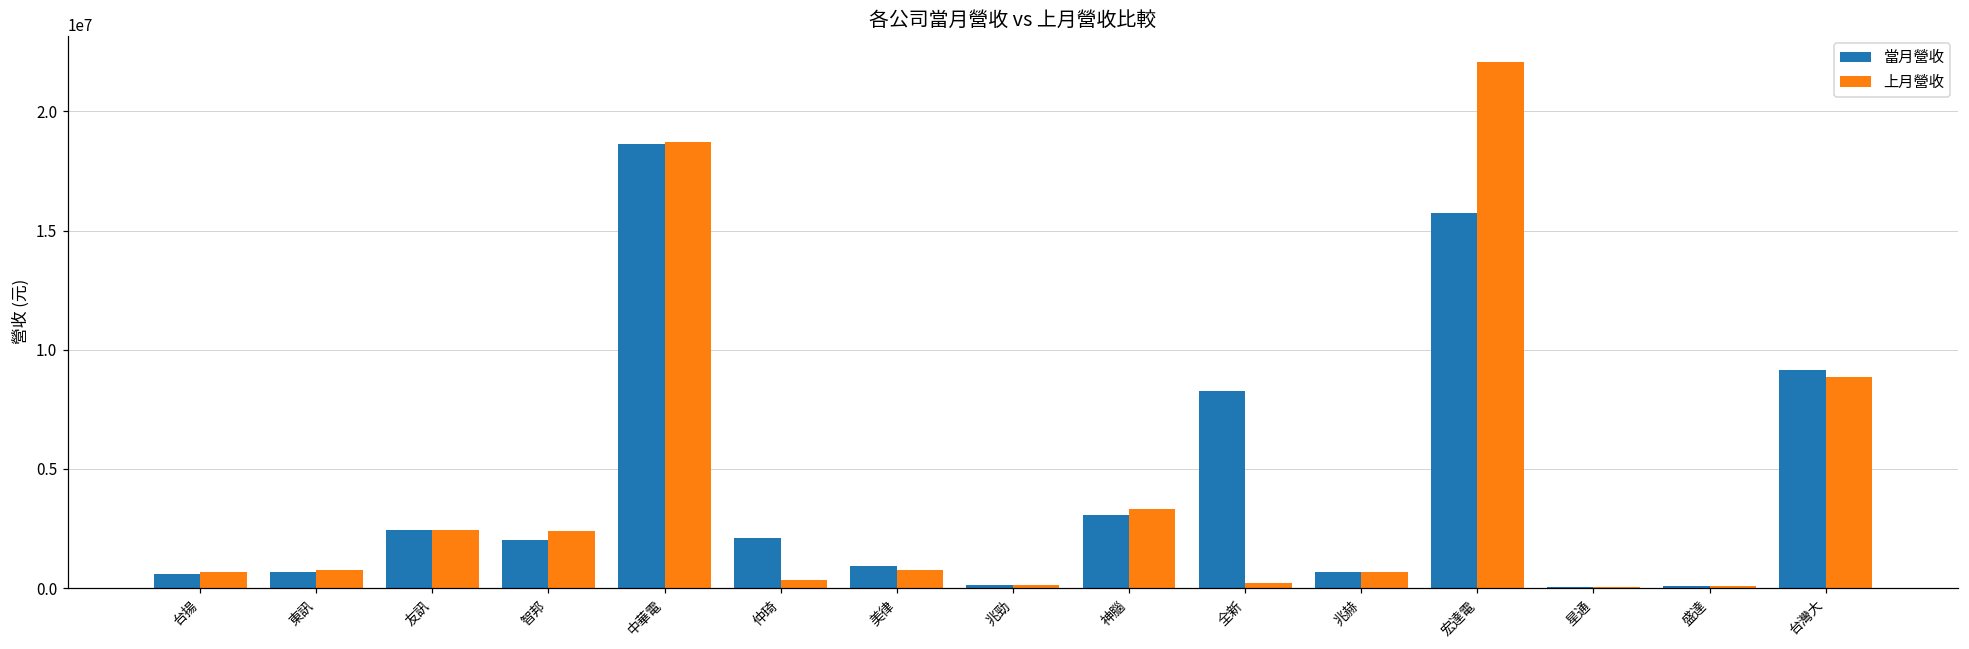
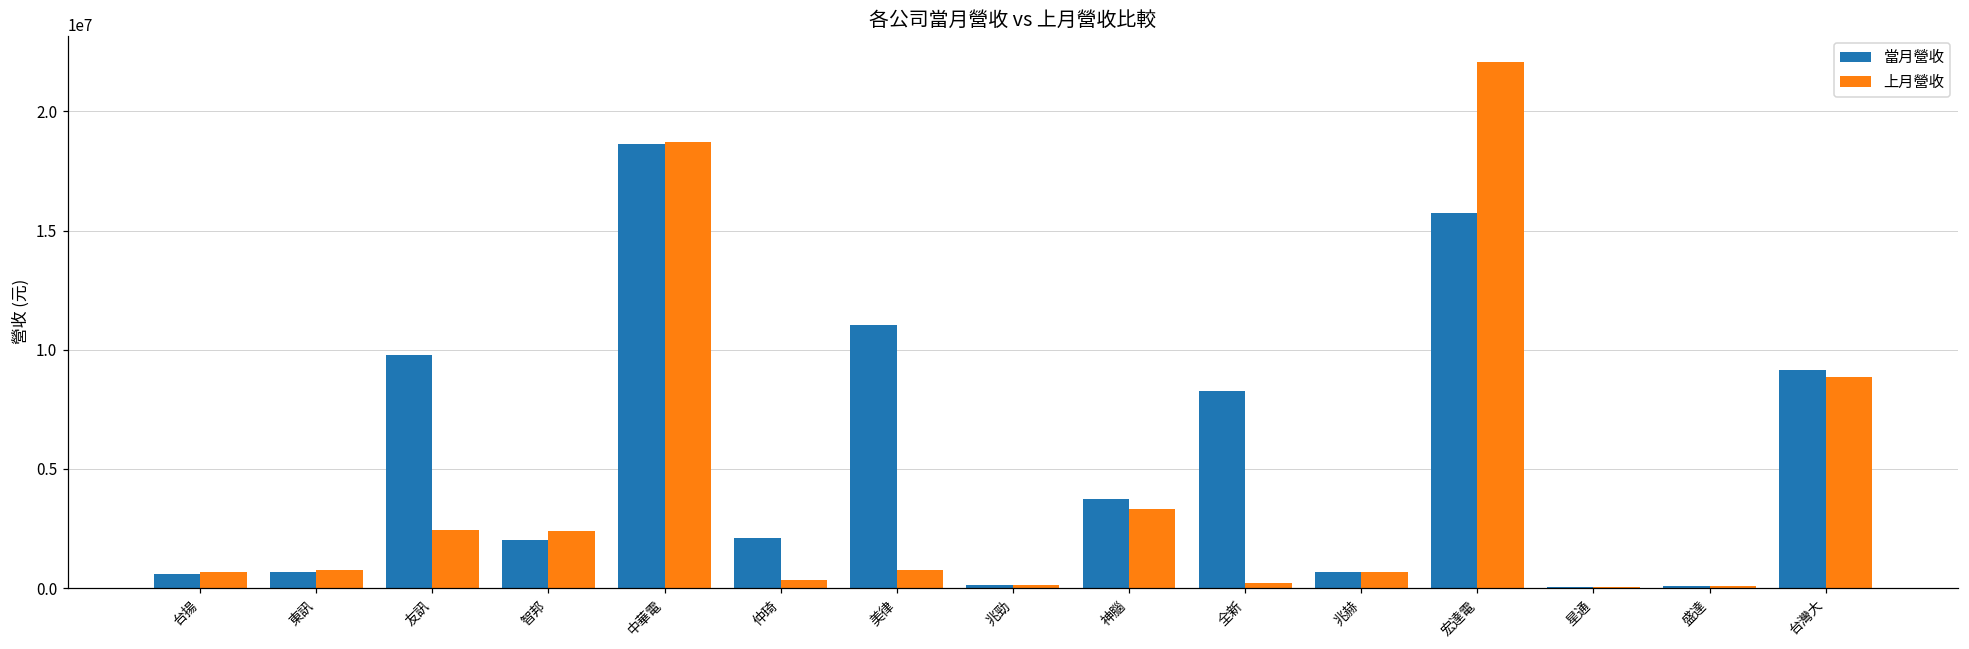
當月營收, 友訊: 2400000 -> 9800000
當月營收, 美律: 900000 -> 11100000
當月營收, 神腦: 3100000 -> 3700000
